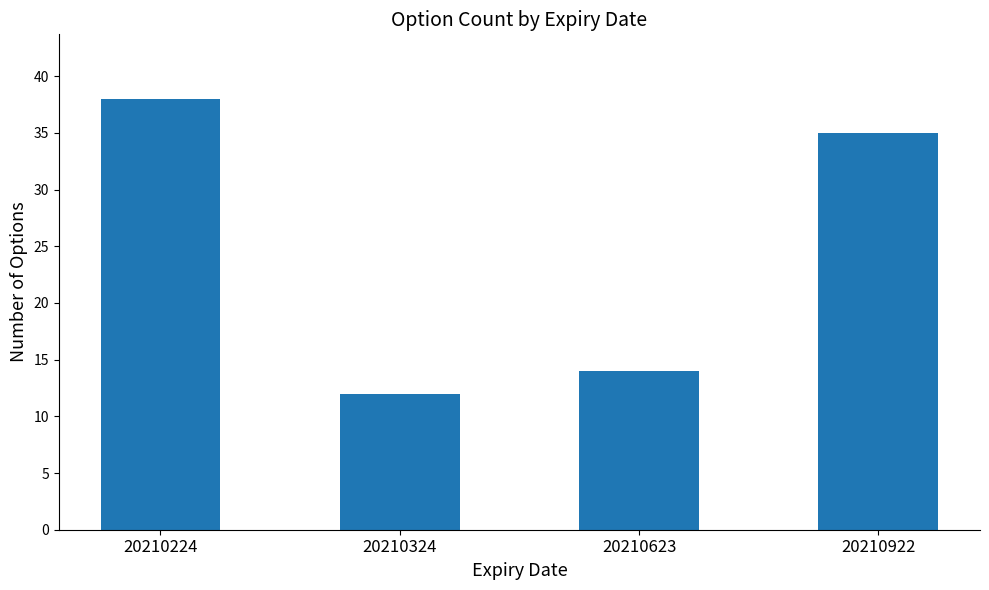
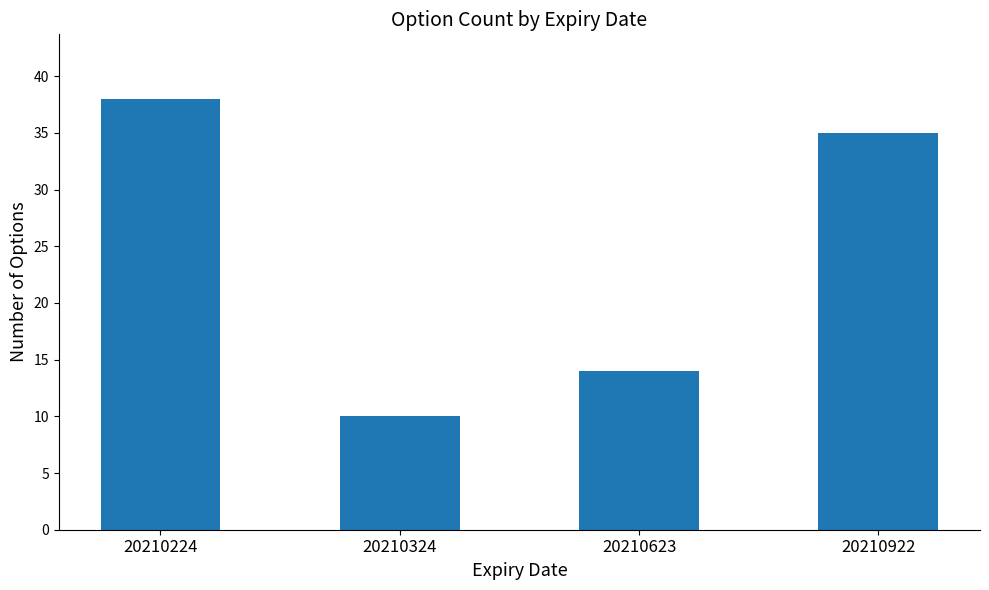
20210324: 12 -> 10
